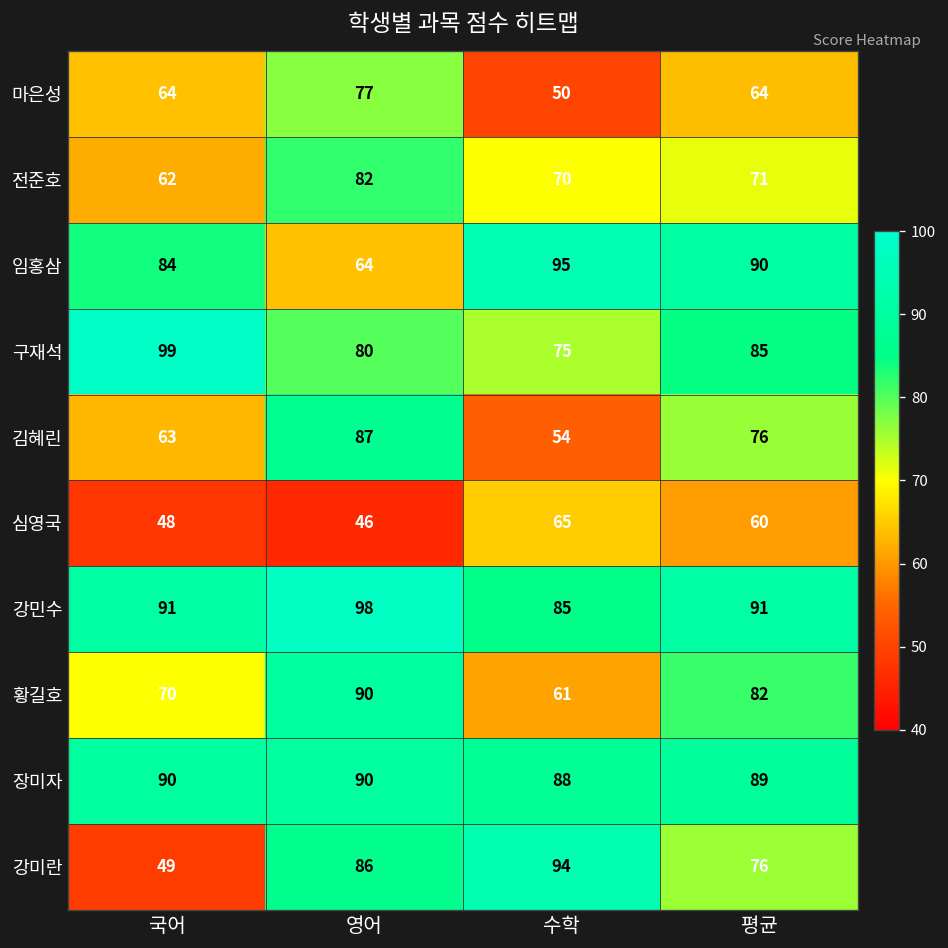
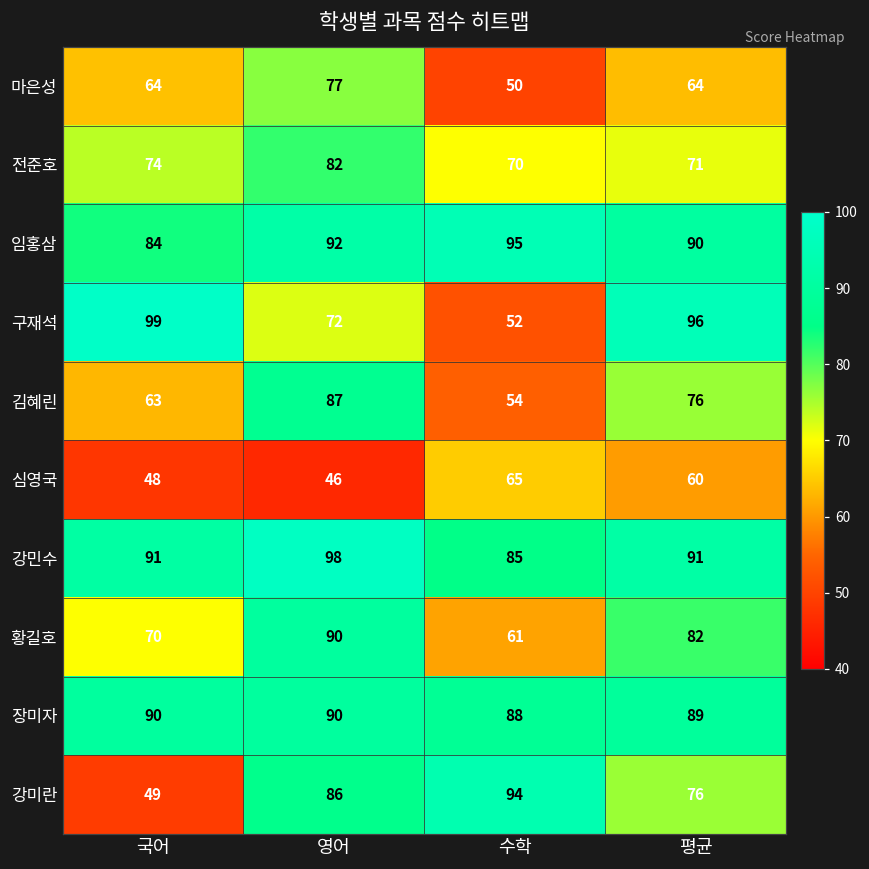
전준호, 국어: 62 -> 74
임홍삼, 영어: 64 -> 92
구재석, 영어: 80 -> 72
구재석, 수학: 75 -> 52
구재석, 평균: 85 -> 96
